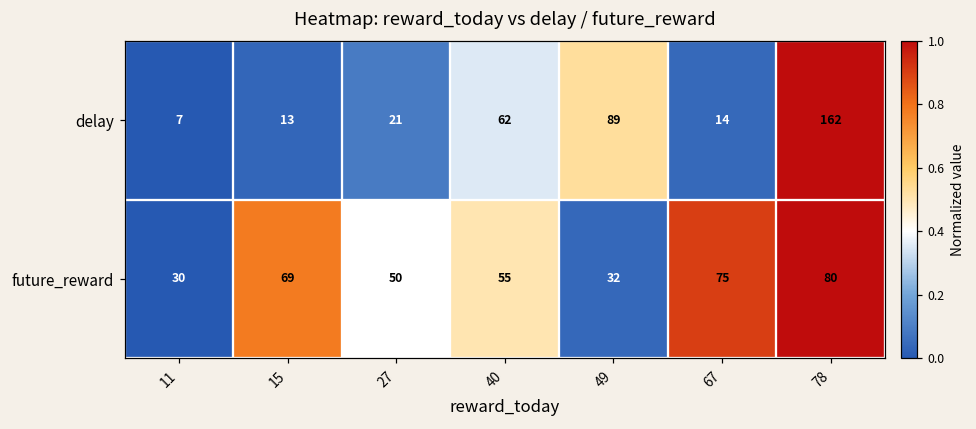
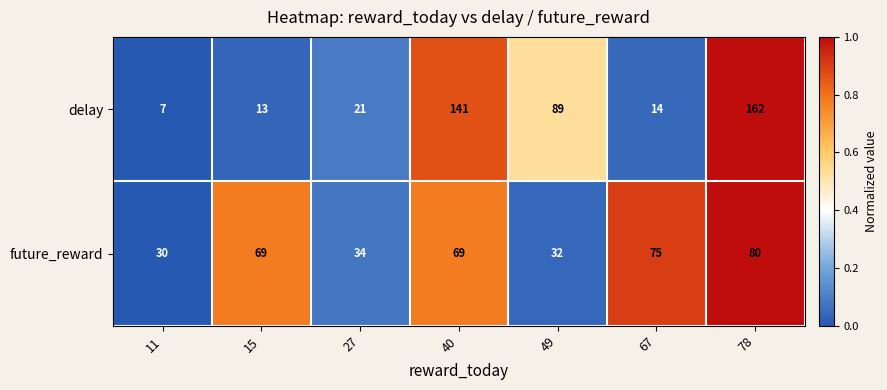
delay, 40: 62 -> 141
future_reward, 27: 50 -> 34
future_reward, 40: 55 -> 69
